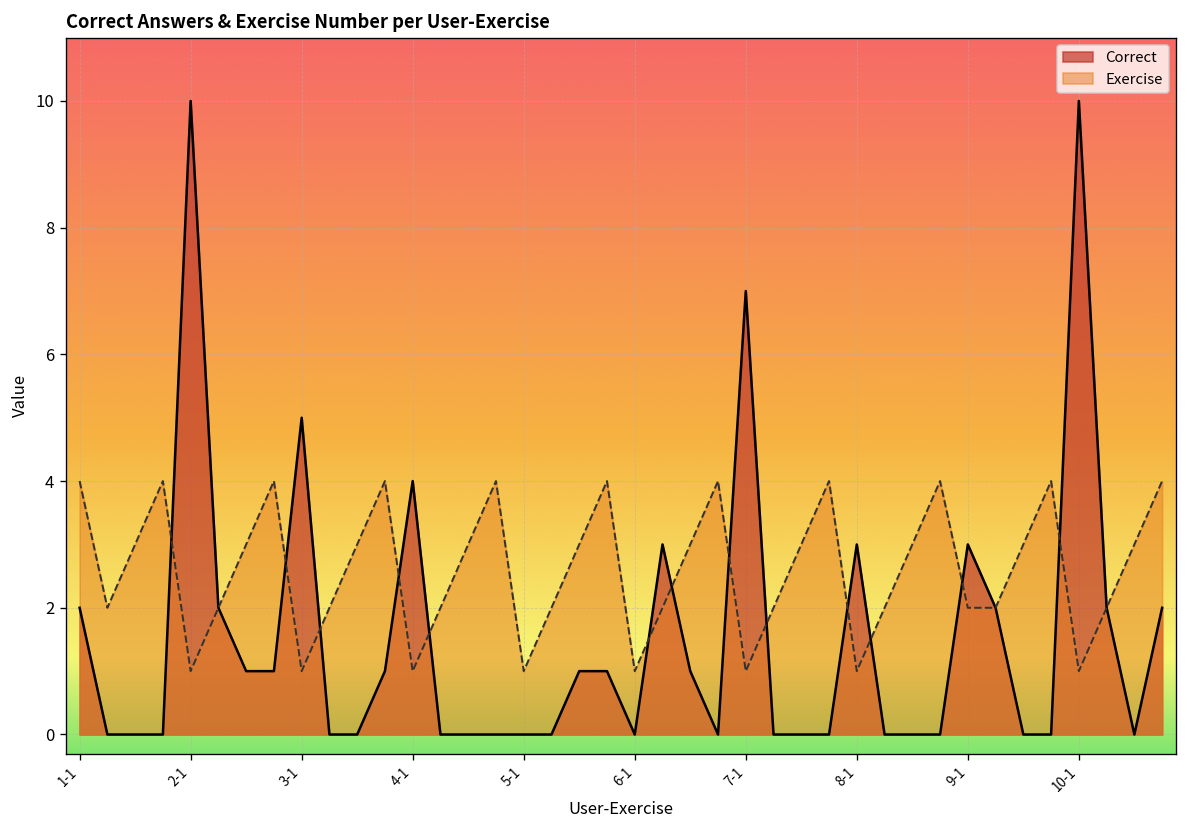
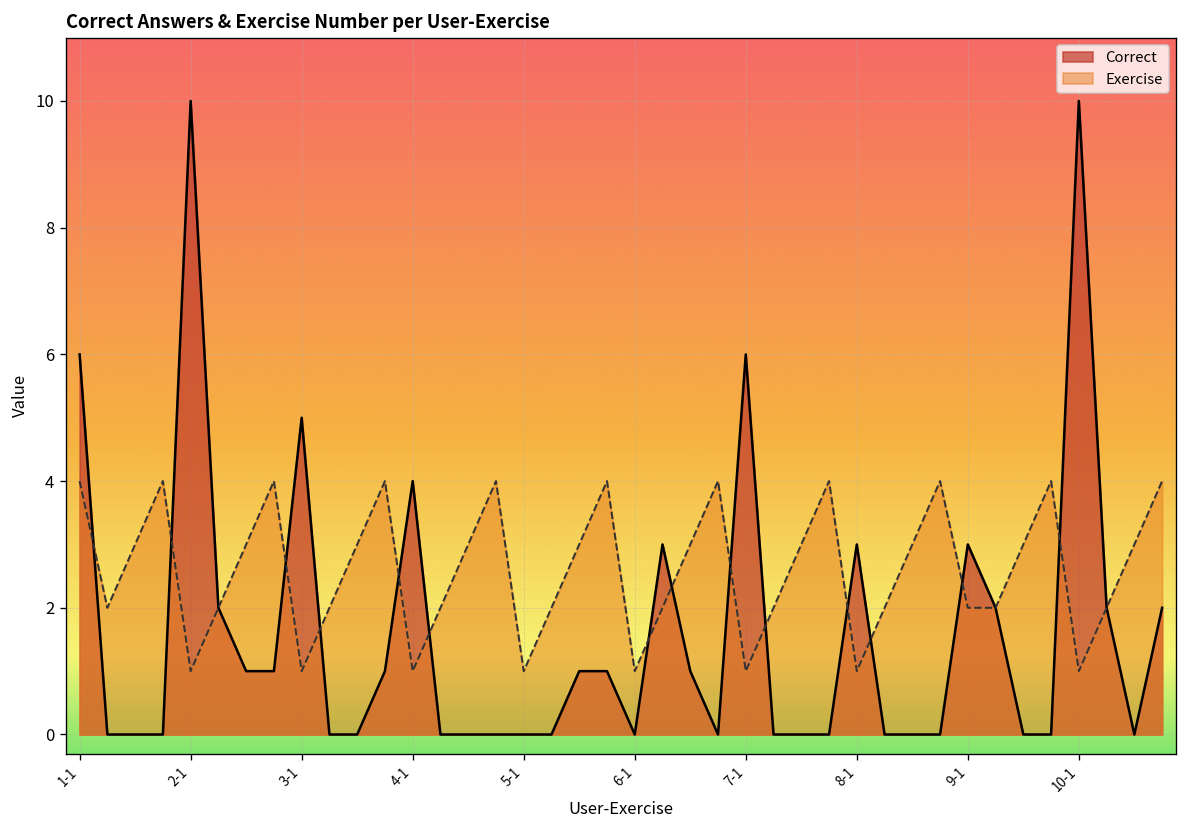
Correct, 1-1: 2 -> 6
Correct, 7-1: 7 -> 6
